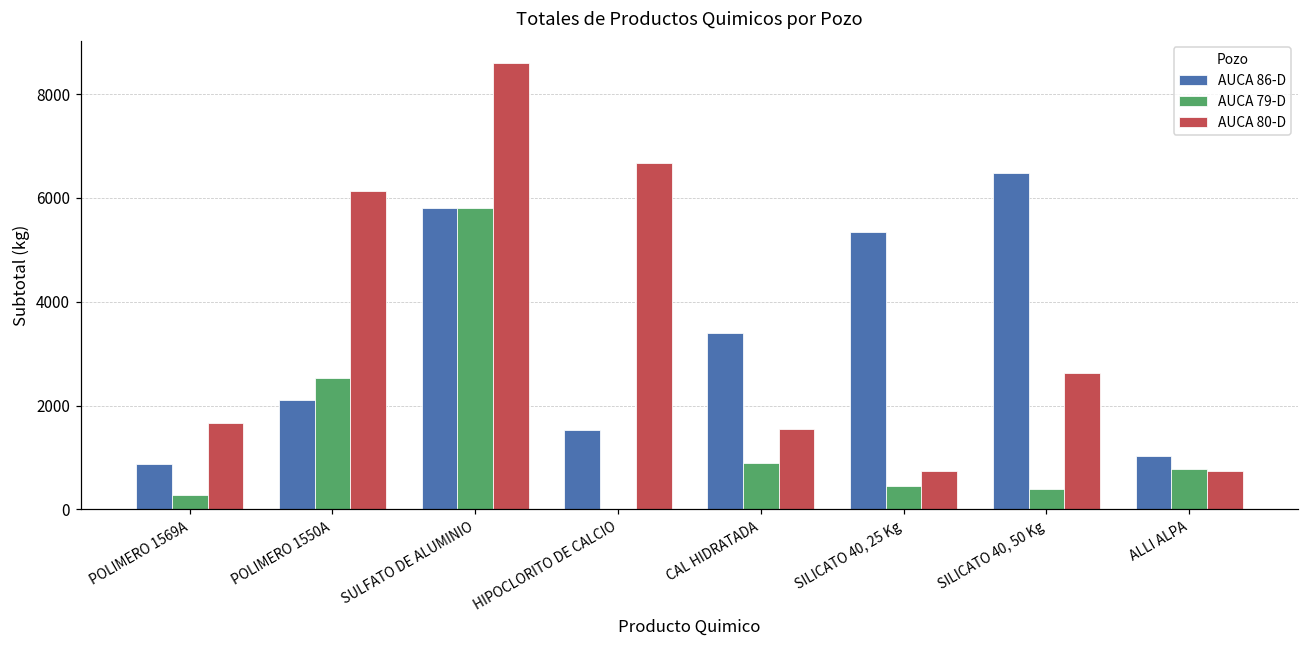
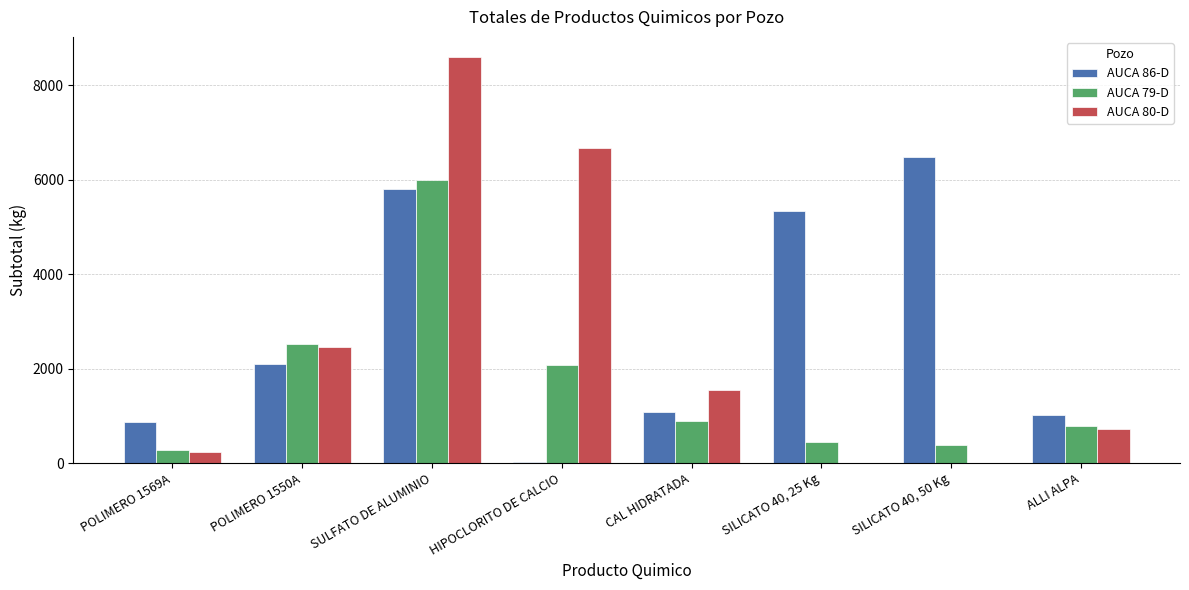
AUCA 80-D, POLIMERO 1569A: 1700 -> 200
AUCA 80-D, POLIMERO 1550A: 6100 -> 2500
AUCA 79-D, SULFATO DE ALUMINIO: 5800 -> 6000
AUCA 86-D, HIPOCLORITO DE CALCIO: 1500 -> 0
AUCA 79-D, HIPOCLORITO DE CALCIO: 0 -> 2100
AUCA 86-D, CAL HIDRATADA: 3400 -> 1100
AUCA 80-D, SILICATO 40, 25 Kg: 700 -> 0
AUCA 80-D, SILICATO 40, 50 Kg: 2600 -> 0
